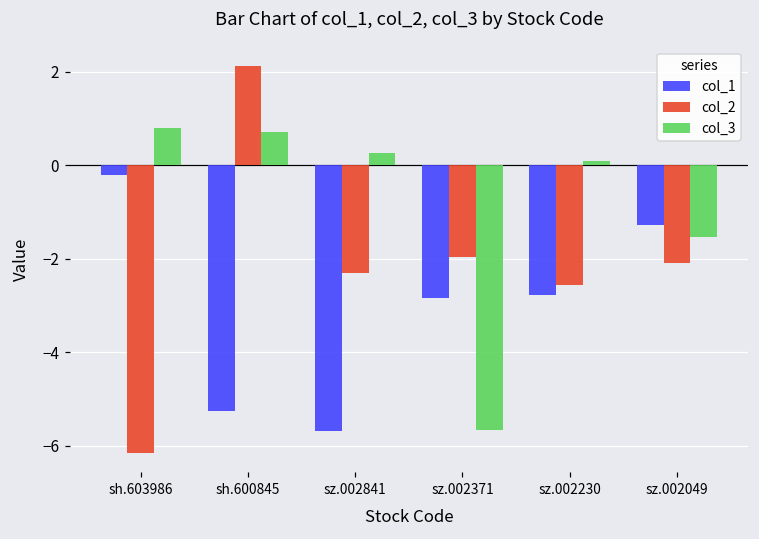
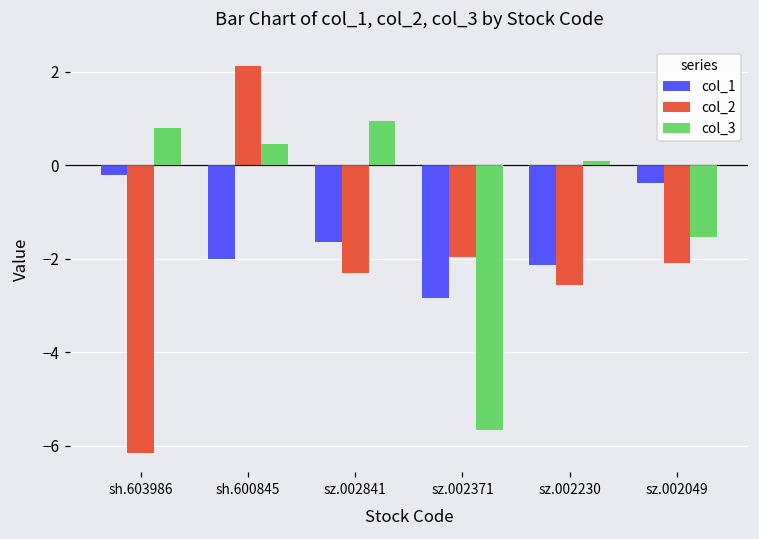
col_1, sh.600845: -5.3 -> -2.0
col_3, sh.600845: 0.7 -> 0.5
col_1, sz.002841: -5.7 -> -1.6
col_3, sz.002841: 0.3 -> 1.0
col_1, sz.002230: -2.8 -> -2.1
col_1, sz.002049: -1.3 -> -0.4
